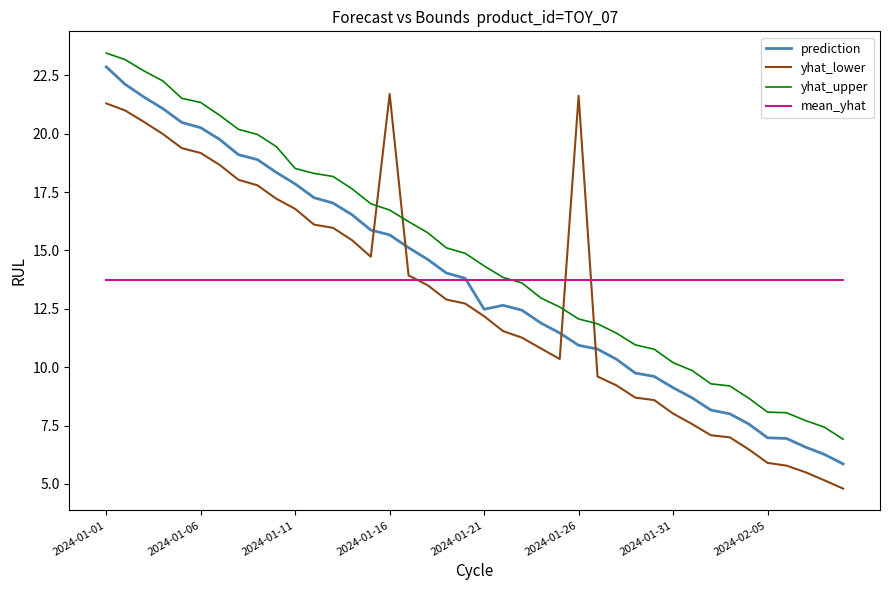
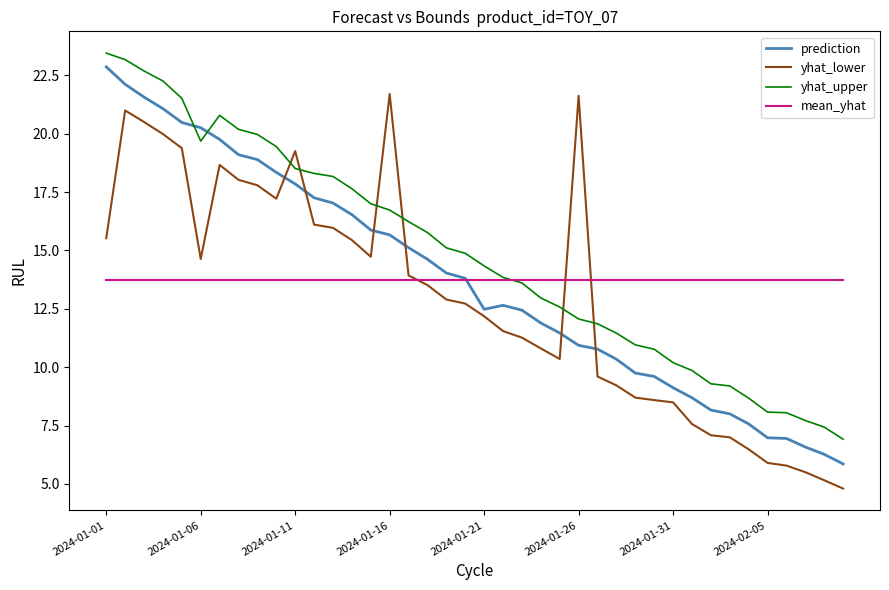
yhat_lower, 2024-01-01: 21.3 -> 15.5
yhat_lower, 2024-01-06: 19.2 -> 14.6
yhat_upper, 2024-01-06: 21.3 -> 19.7
yhat_lower, 2024-01-11: 16.8 -> 19.3
yhat_lower, 2024-01-31: 8.0 -> 8.5
